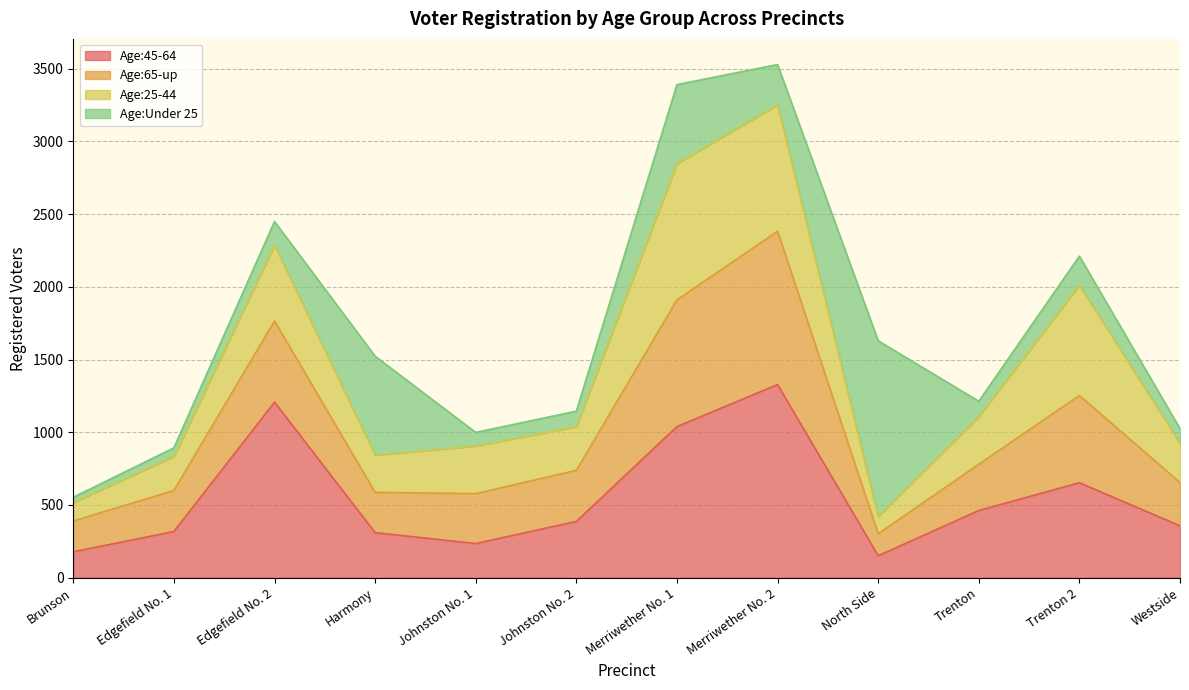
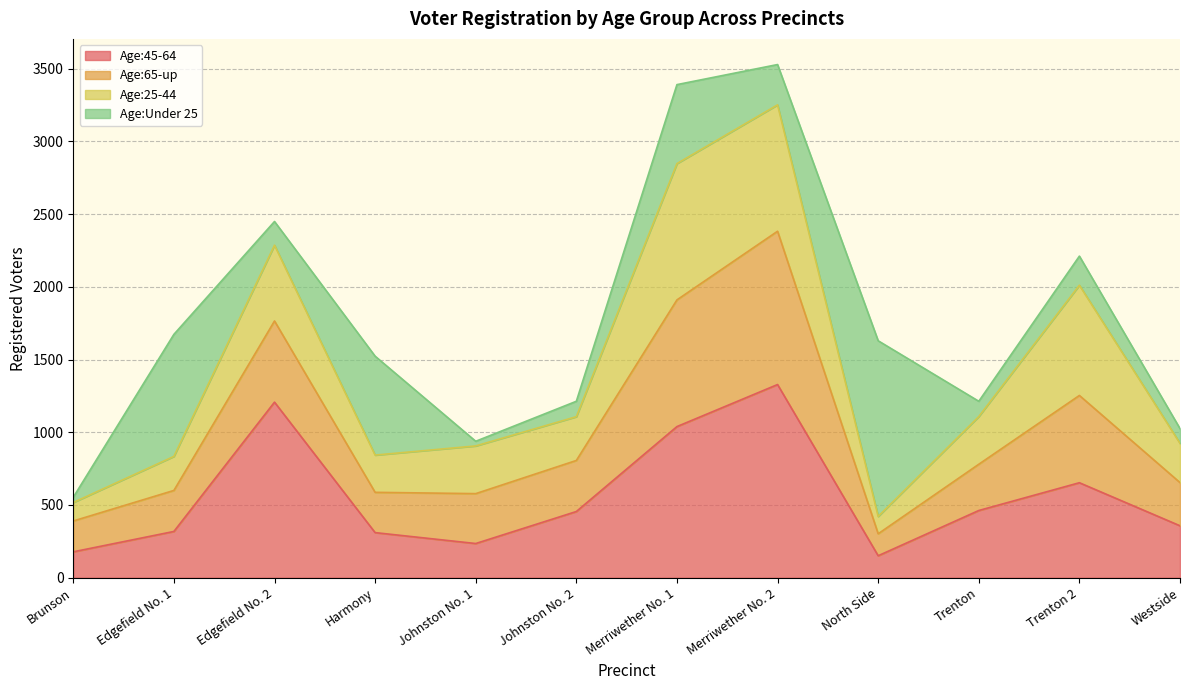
Age:Under 25, Edgefield No. 1: 60 -> 840
Age:Under 25, Johnston No. 1: 90 -> 30
Age:45-64, Johnston No. 2: 390 -> 460
